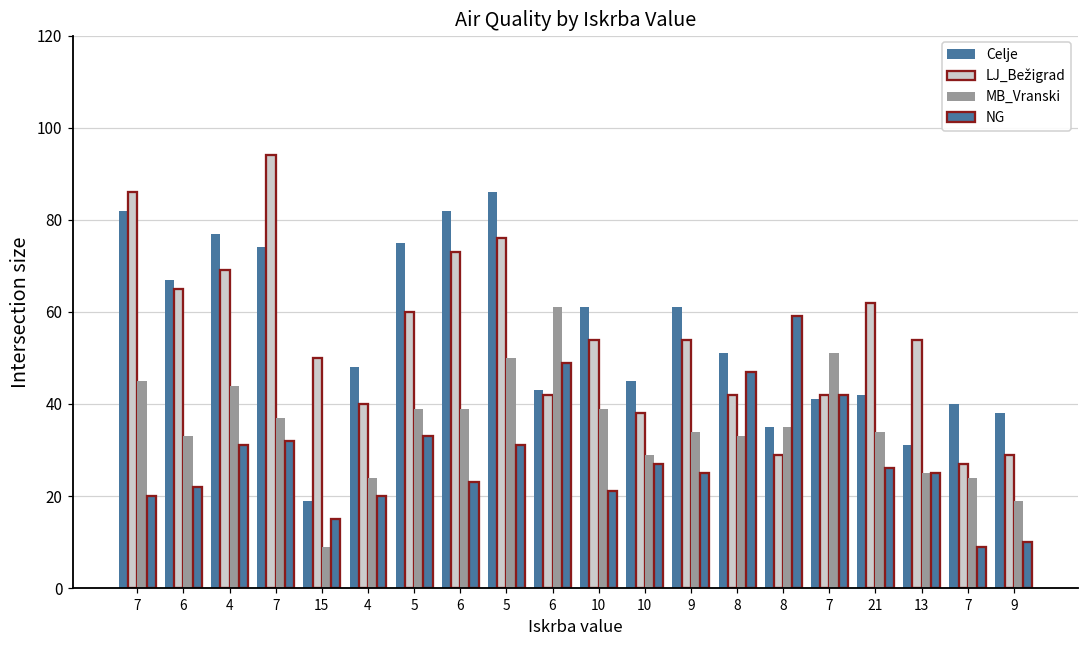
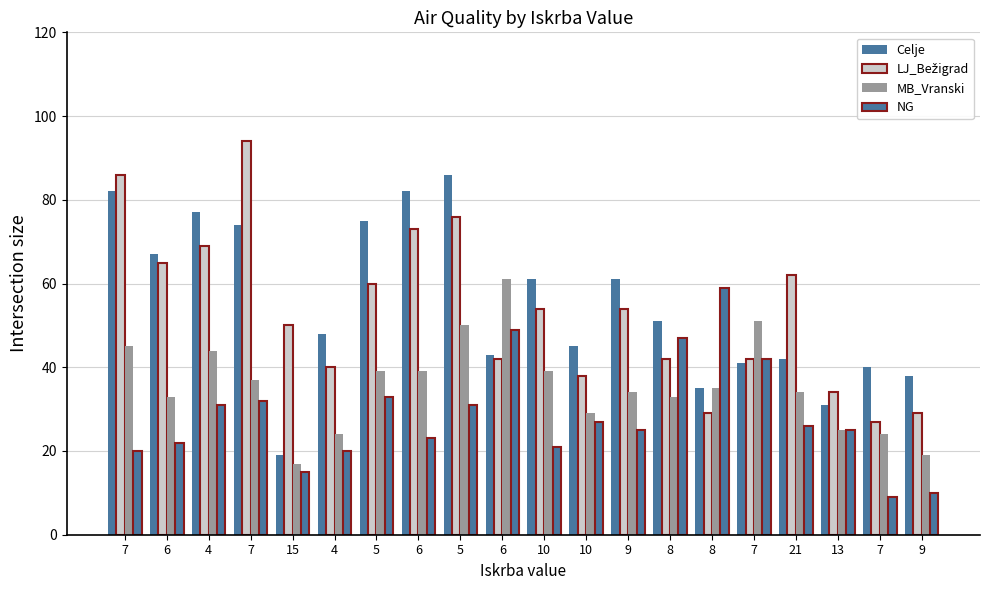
MB_Vranski, 15: 9 -> 17
LJ_Bežigrad, 13: 54 -> 34
